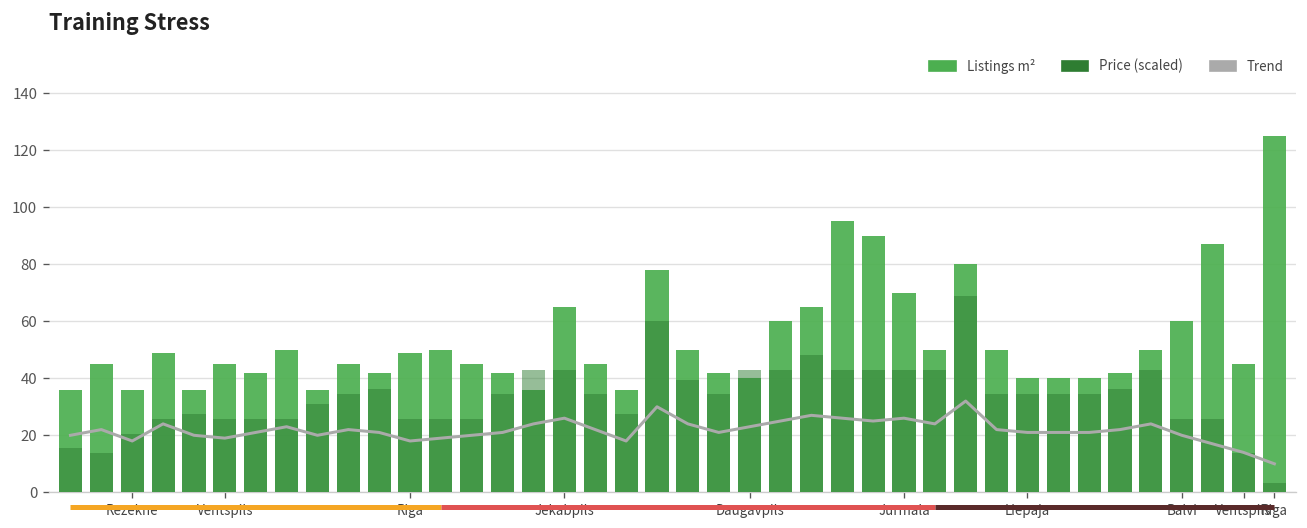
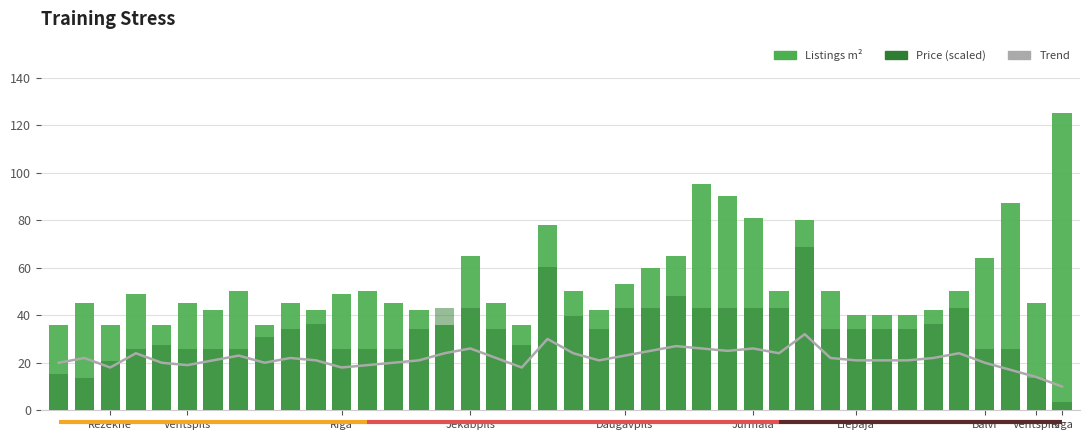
Listings m², Daugavpils: 40 -> 53
Listings m², Jurmala: 70 -> 81
Listings m², Balvi: 60 -> 64
